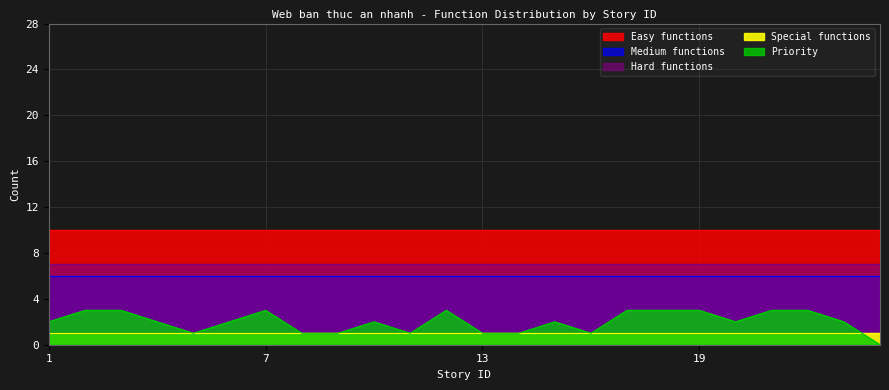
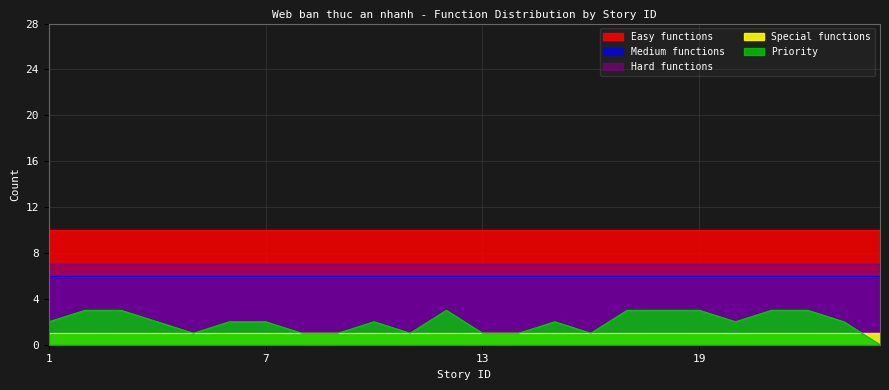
Priority, 7: 3 -> 2
